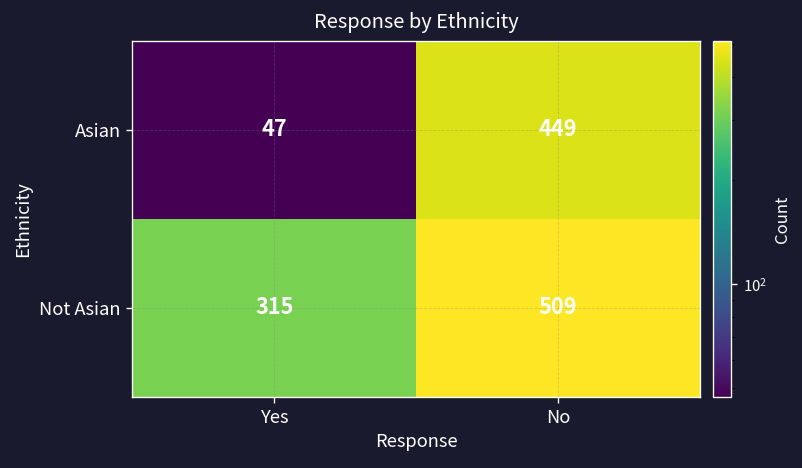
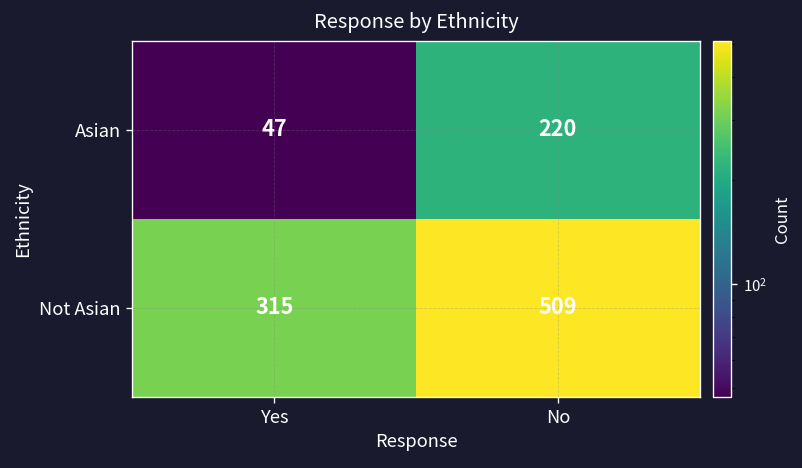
Asian, No: 449 -> 220
